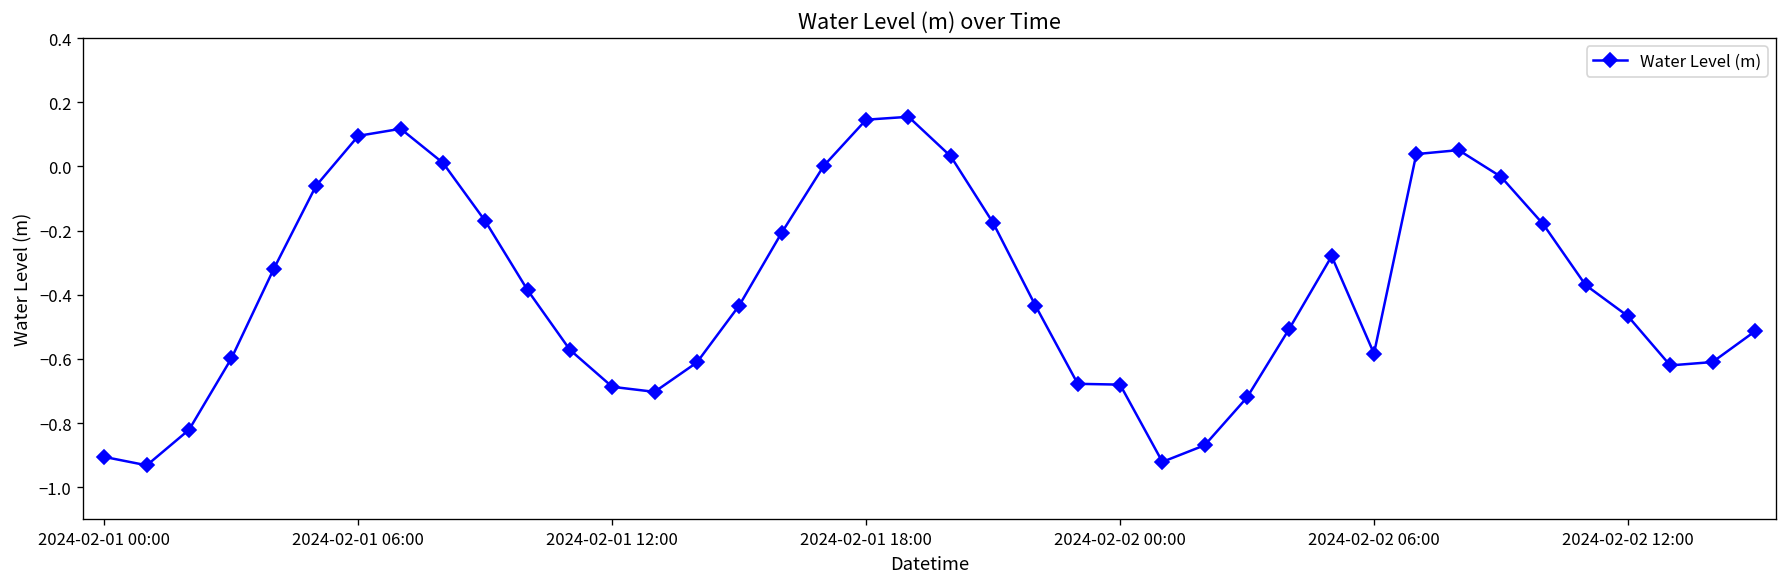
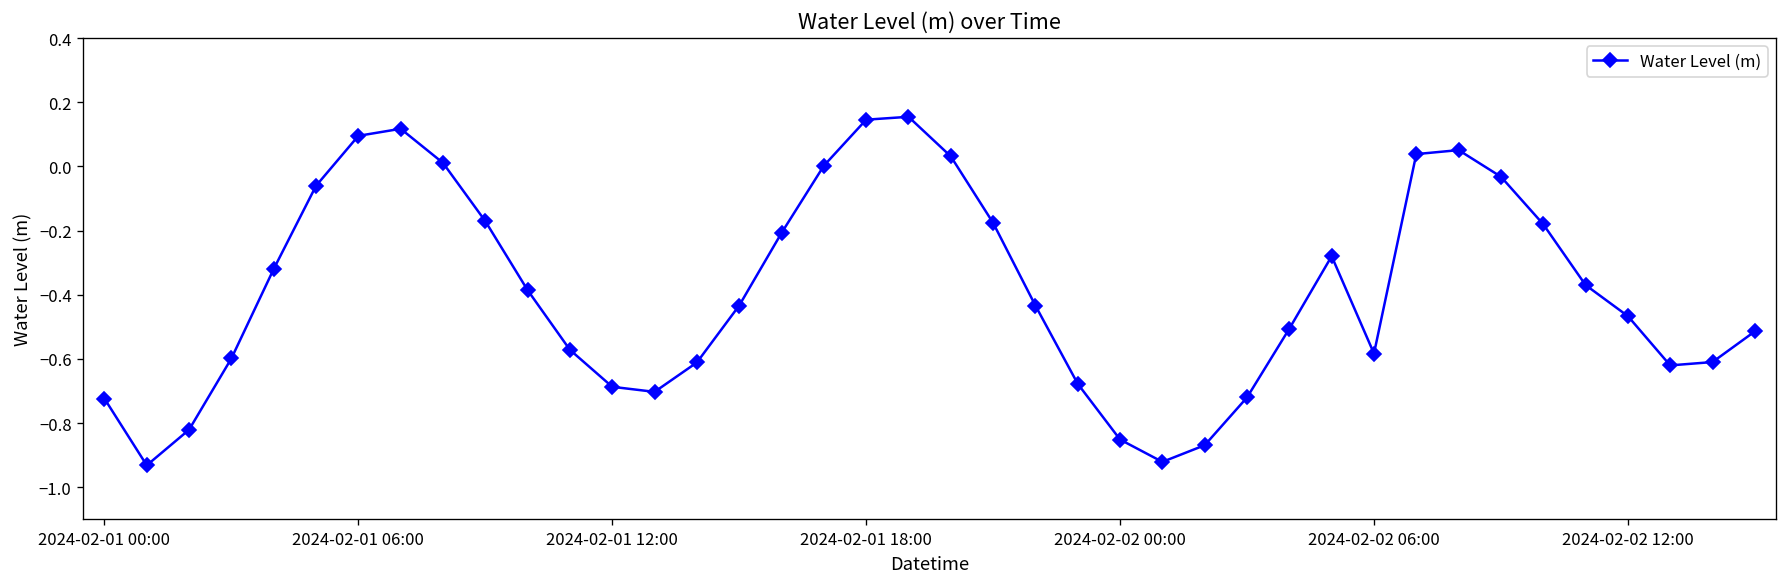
2024-02-01 00:00: -0.91 -> -0.72
2024-02-02 00:00: -0.68 -> -0.85
